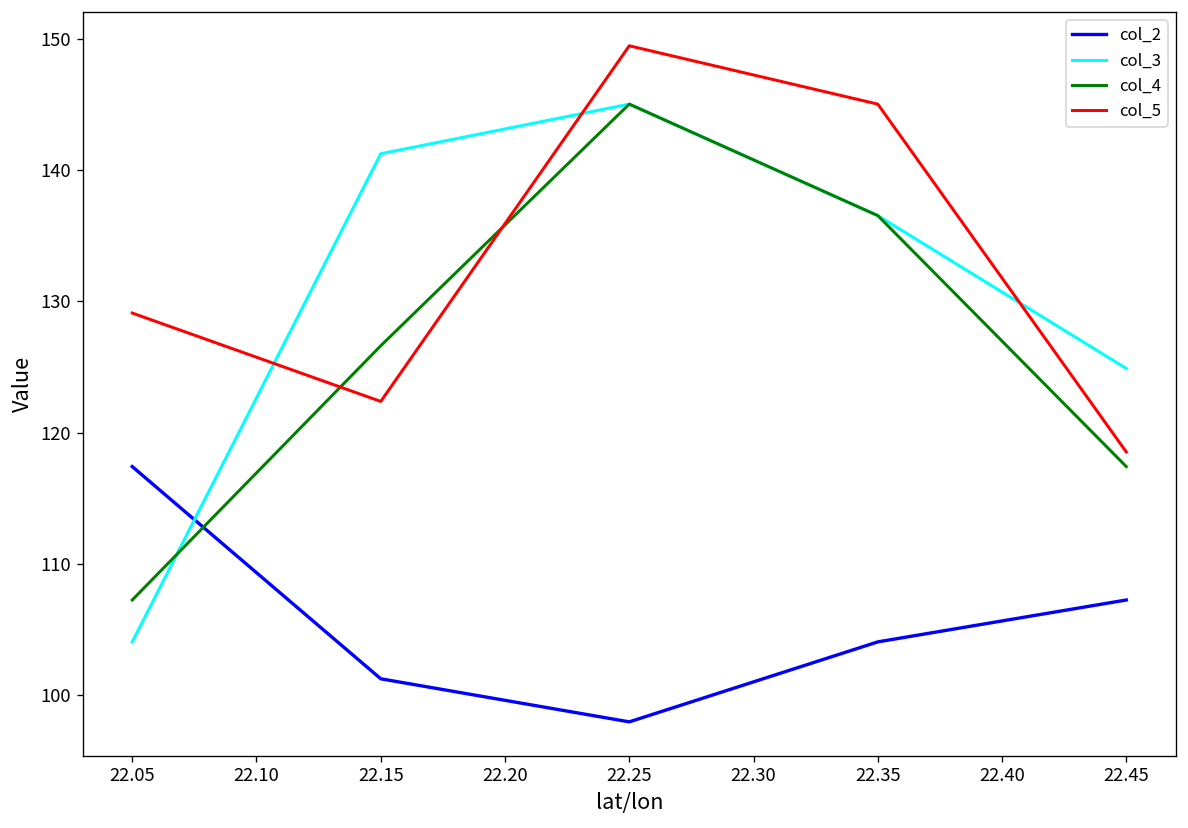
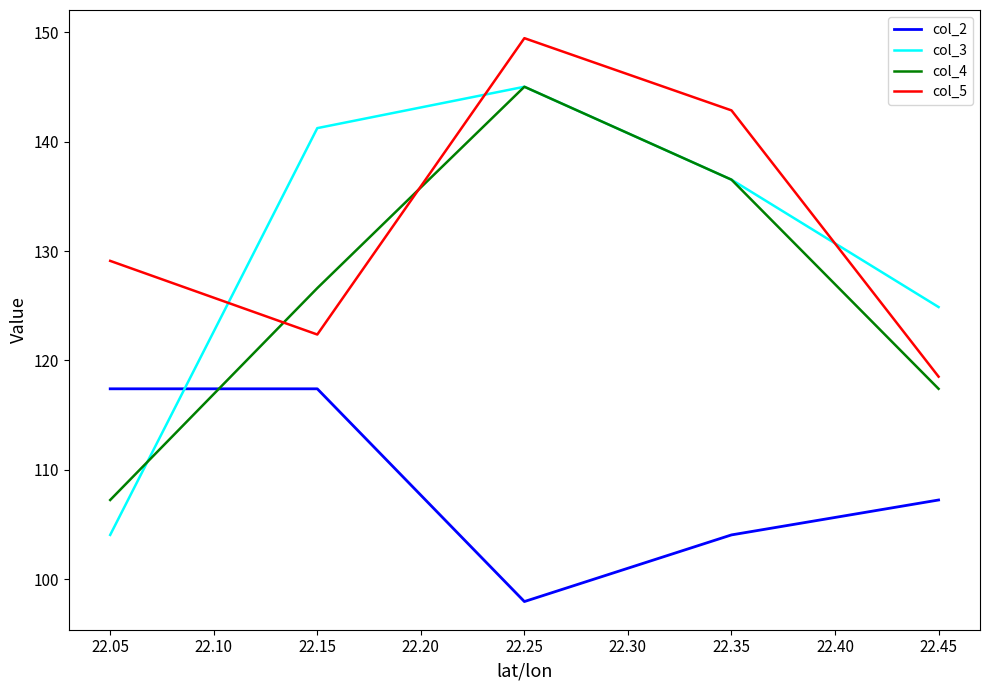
col_2, 22.15: 101.3 -> 117.4
col_5, 22.35: 145.0 -> 142.9
